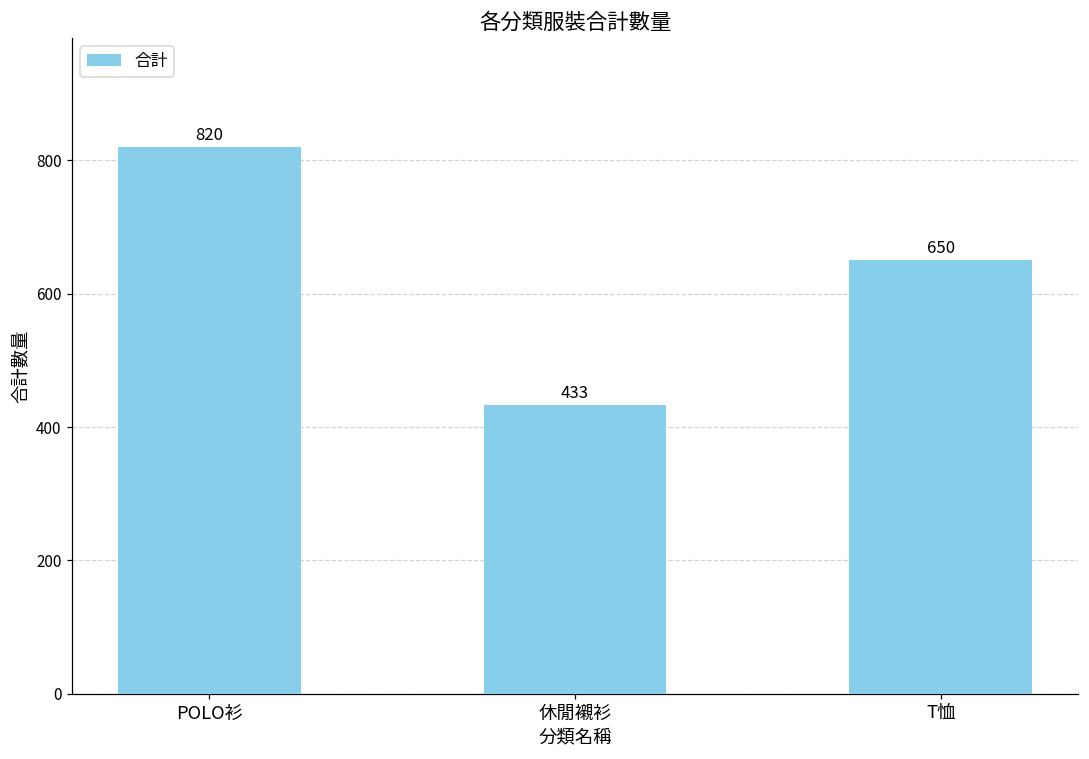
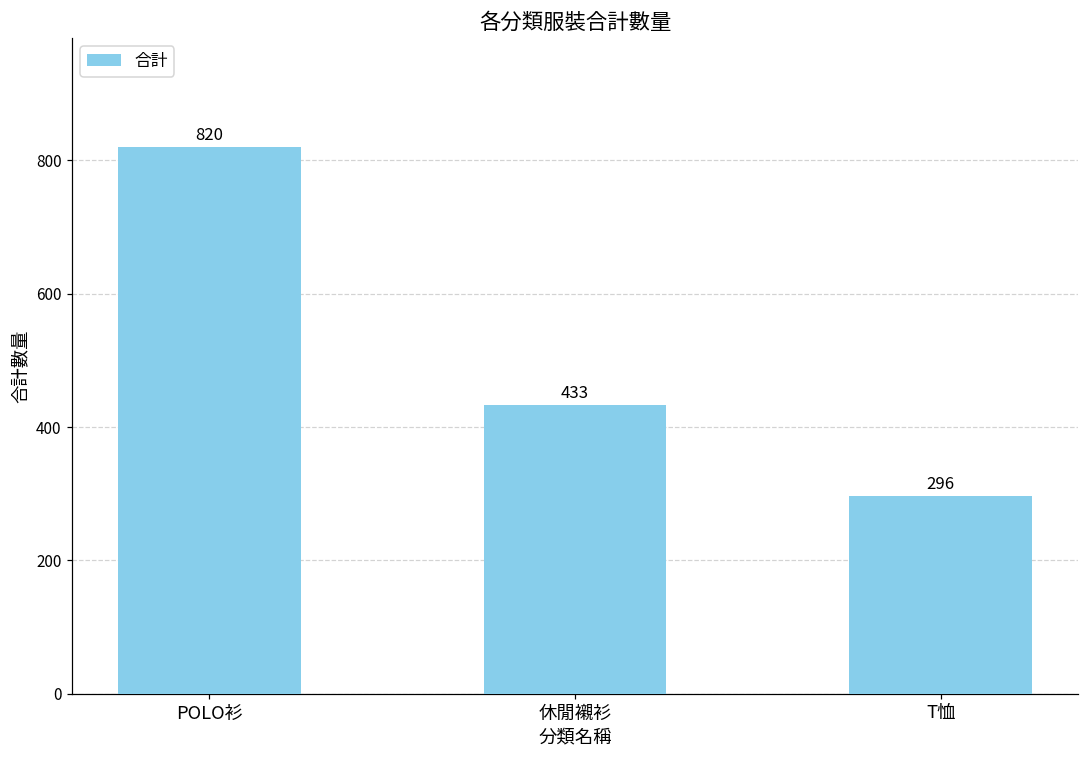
T恤: 650 -> 296
